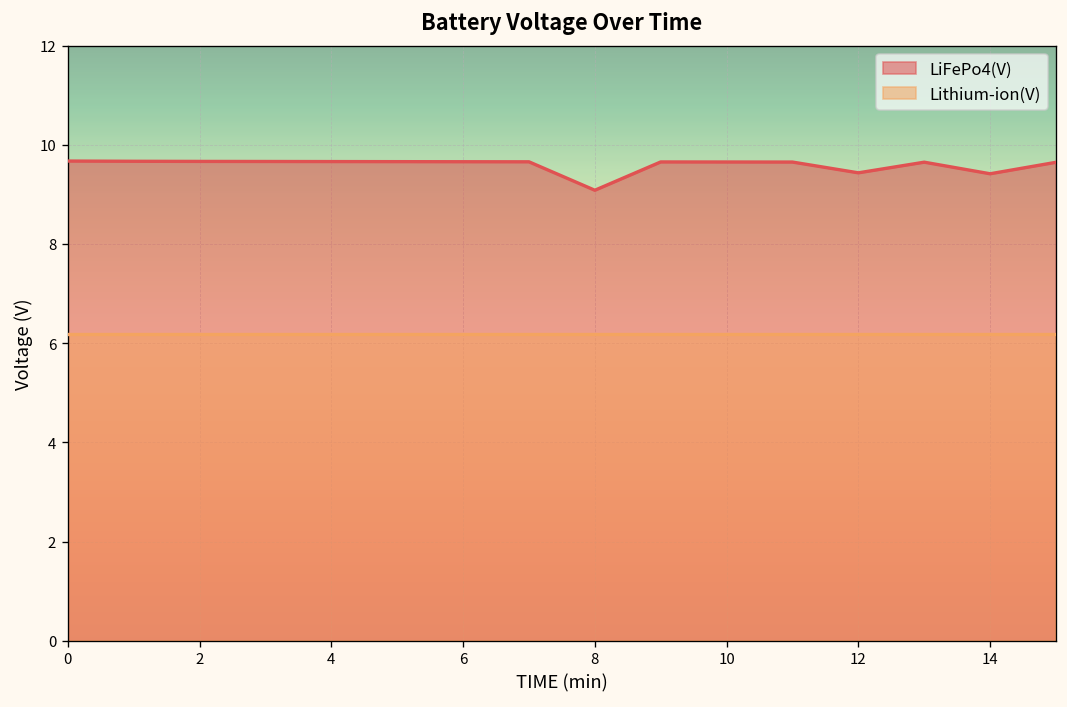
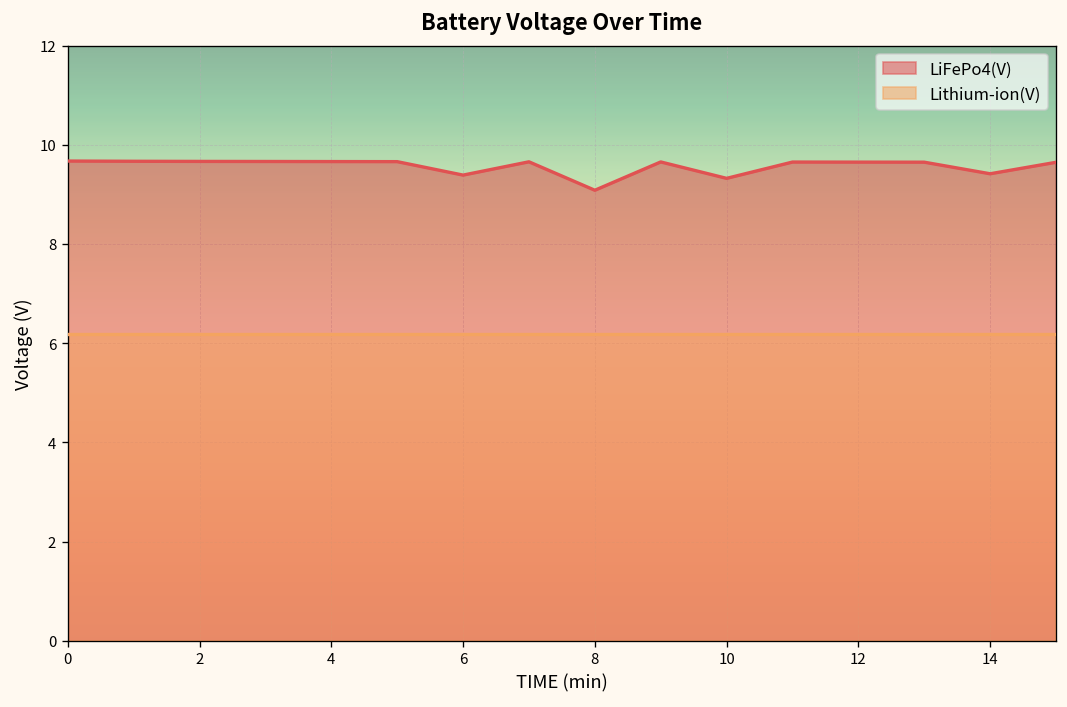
LiFePo4(V), 6: 9.7 -> 9.4
LiFePo4(V), 10: 9.7 -> 9.3
LiFePo4(V), 12: 9.4 -> 9.7
